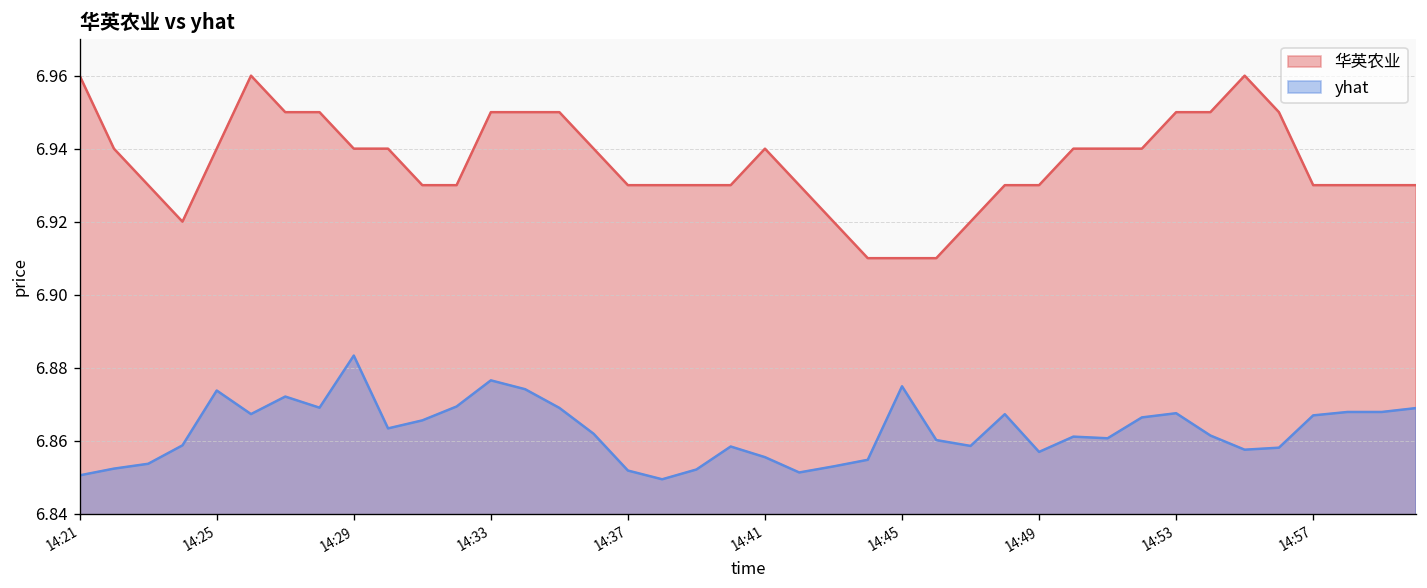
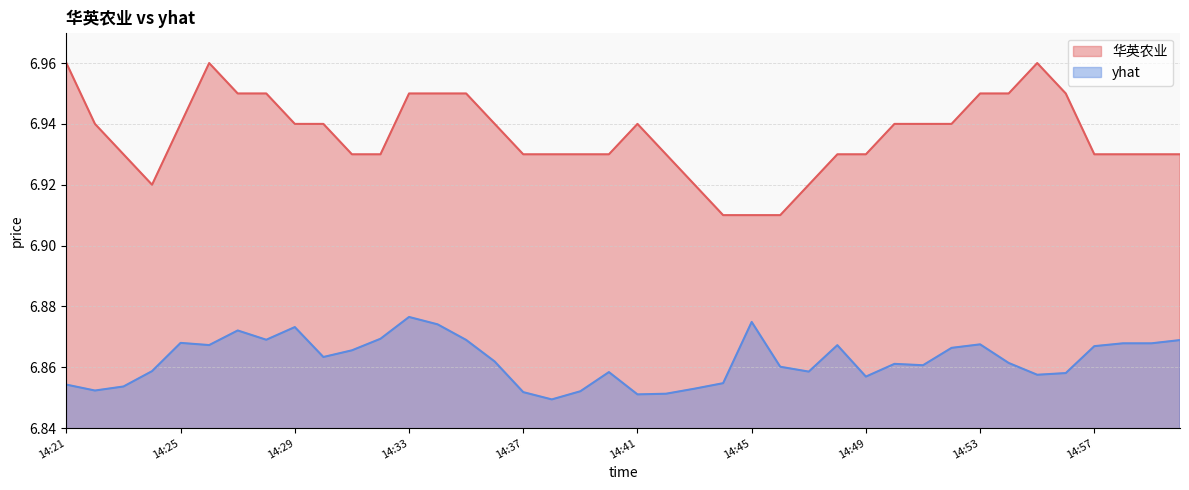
yhat, 14:21: 6.850 -> 6.854
yhat, 14:25: 6.874 -> 6.868
yhat, 14:29: 6.883 -> 6.873
yhat, 14:41: 6.855 -> 6.851
